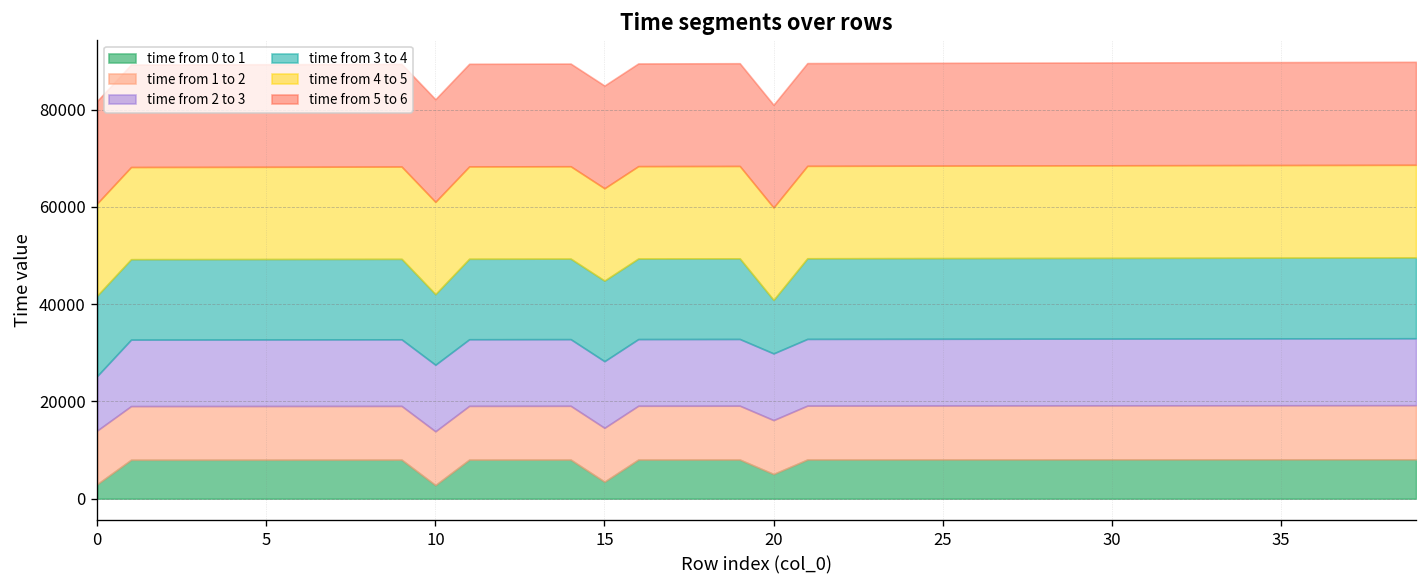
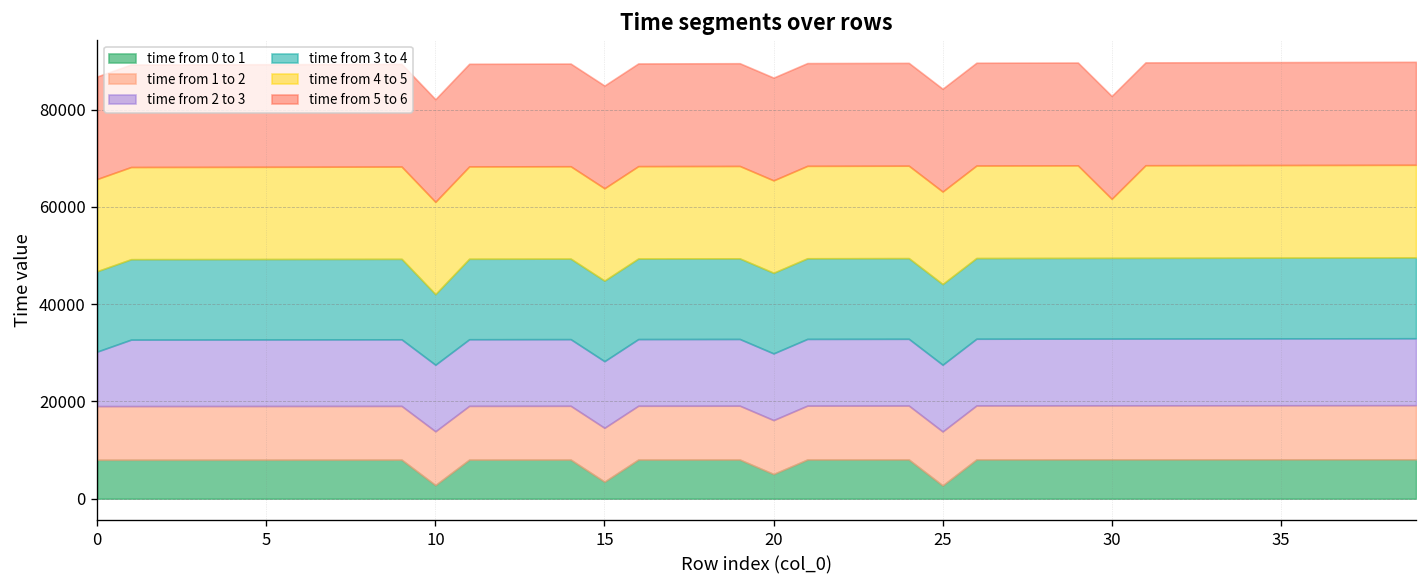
time from 0 to 1, 0: 3000 -> 8000
time from 3 to 4, 20: 11000 -> 17000
time from 0 to 1, 25: 8000 -> 3000
time from 4 to 5, 30: 19000 -> 12000
